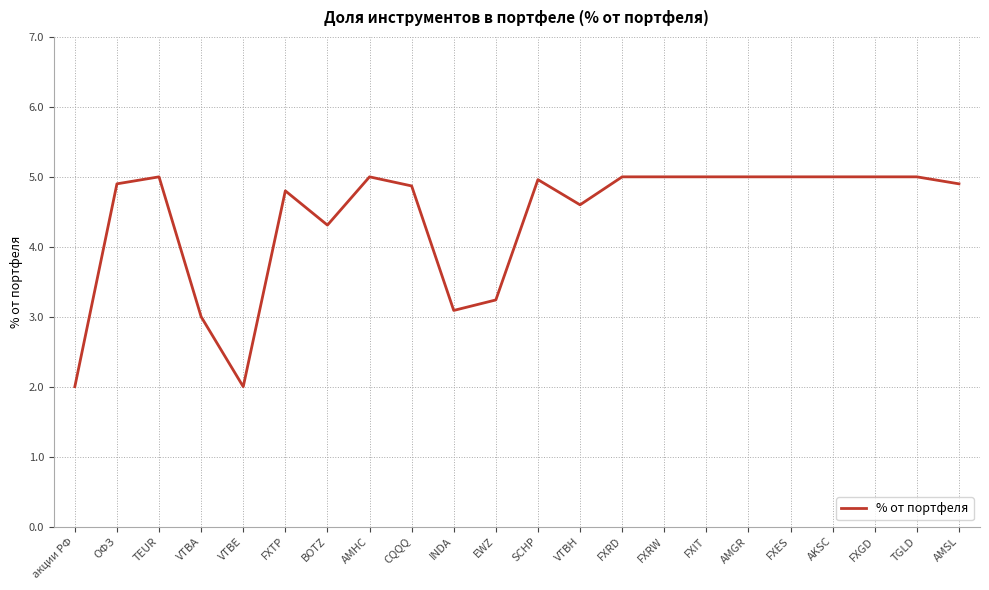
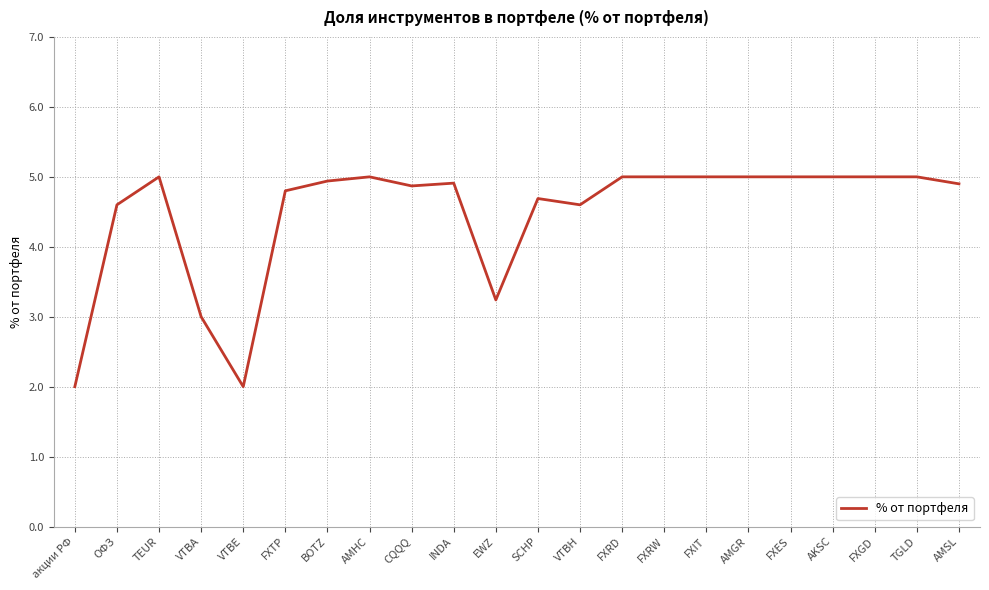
ОФЗ: 4.9 -> 4.6
BOTZ: 4.3 -> 4.9
INDA: 3.1 -> 4.9
SCHP: 5.0 -> 4.7
